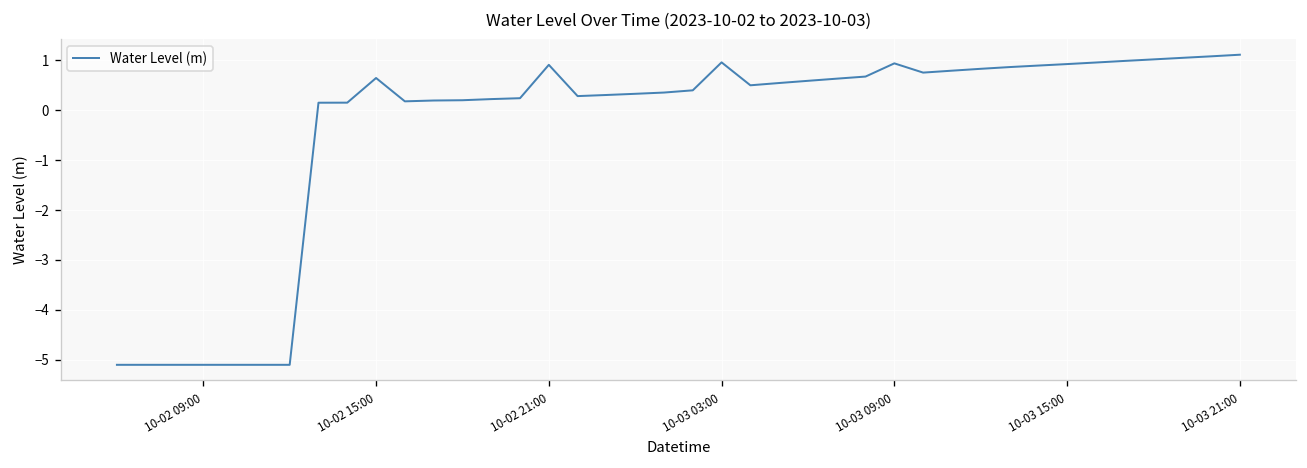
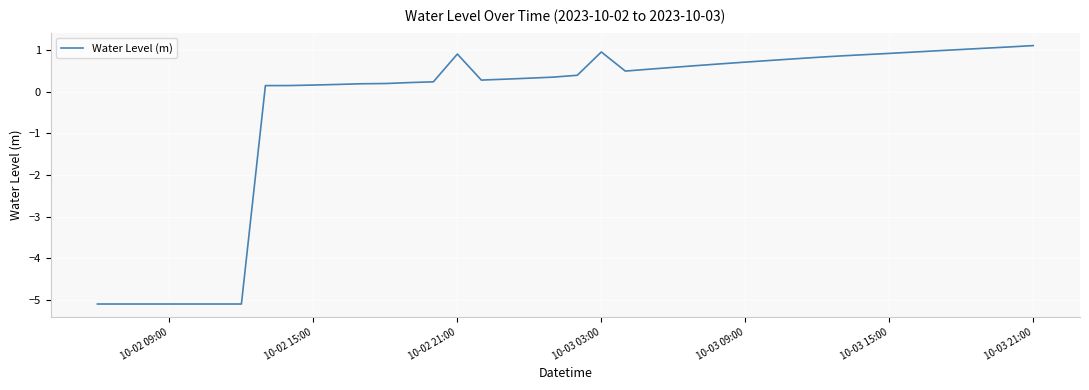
10-02 15:00: 0.6 -> 0.2
10-03 09:00: 0.9 -> 0.7
